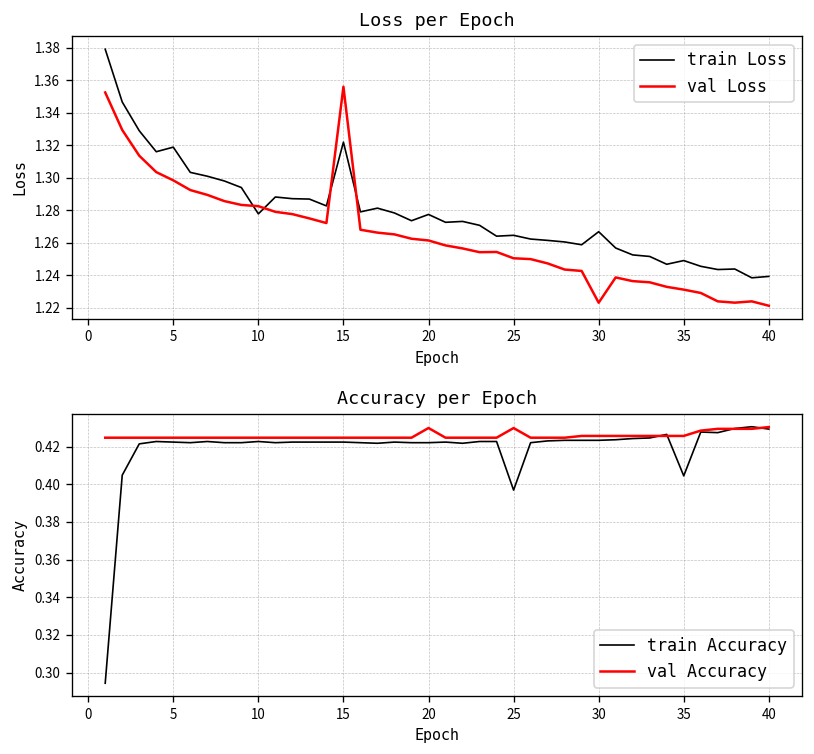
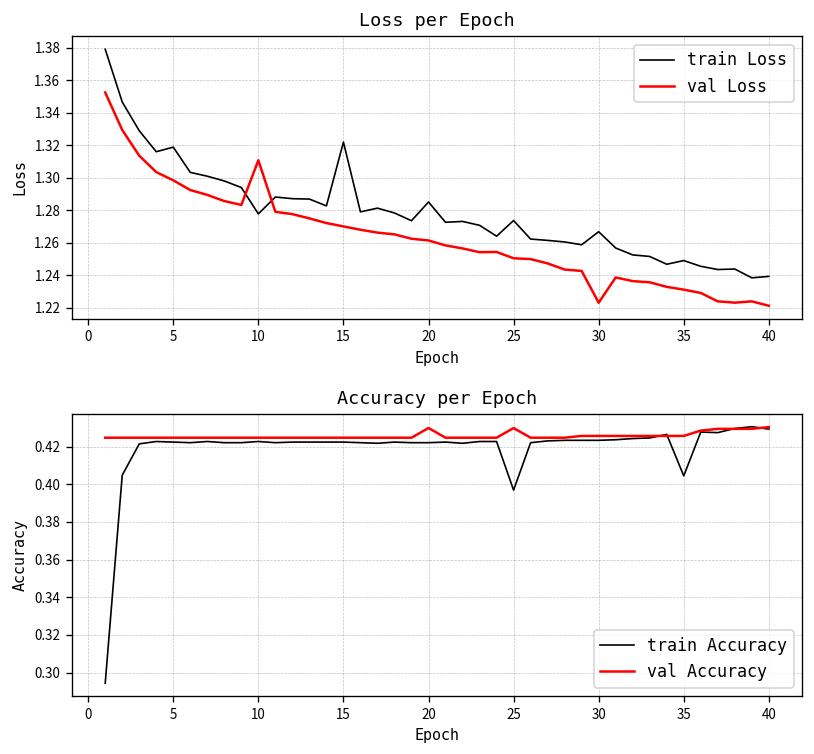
Loss per Epoch, val Loss, 10: 1.283 -> 1.311
Loss per Epoch, val Loss, 15: 1.356 -> 1.270
Loss per Epoch, train Loss, 20: 1.277 -> 1.285
Loss per Epoch, train Loss, 25: 1.265 -> 1.274
